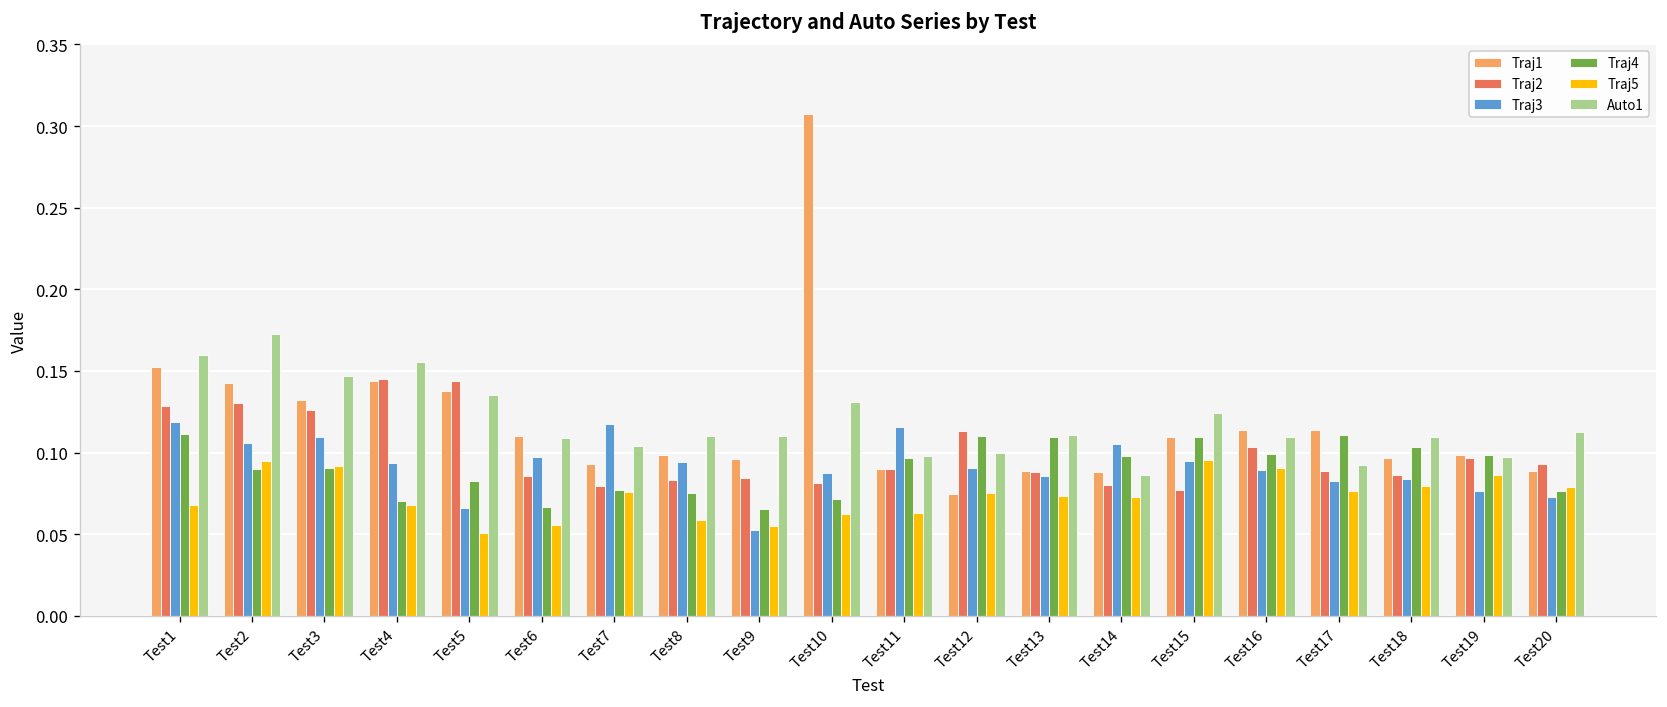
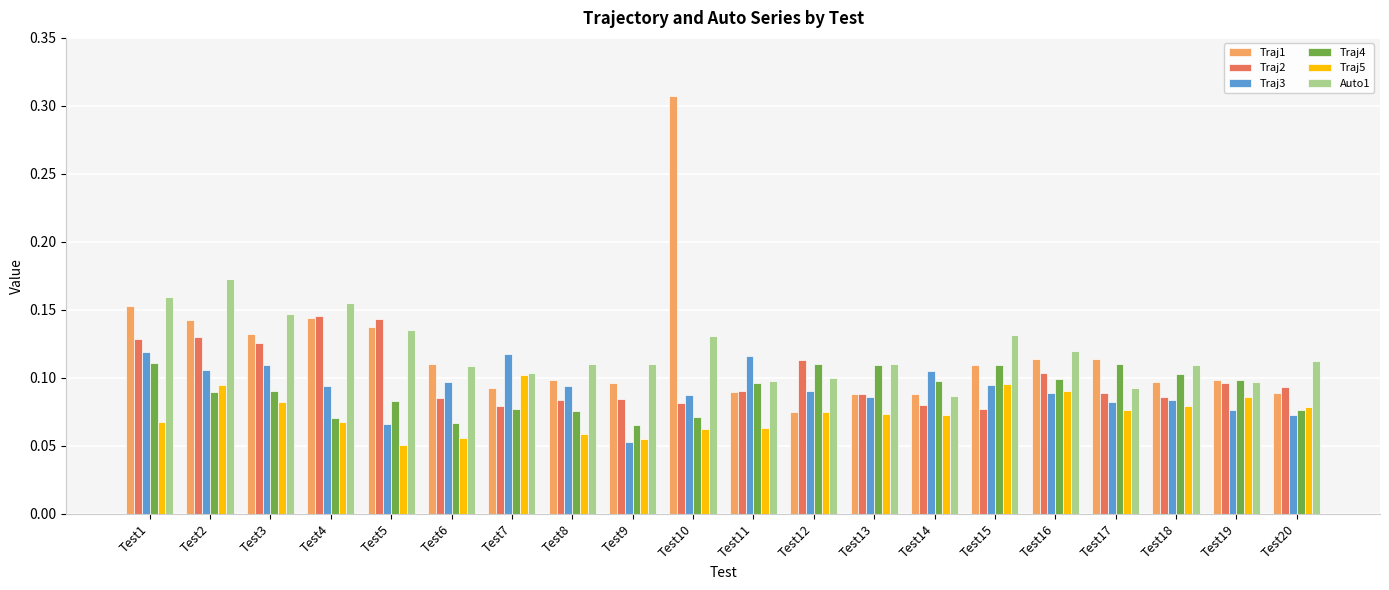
Traj5, Test3: 0.092 -> 0.082
Traj5, Test7: 0.076 -> 0.102
Auto1, Test15: 0.124 -> 0.132
Auto1, Test16: 0.110 -> 0.120
